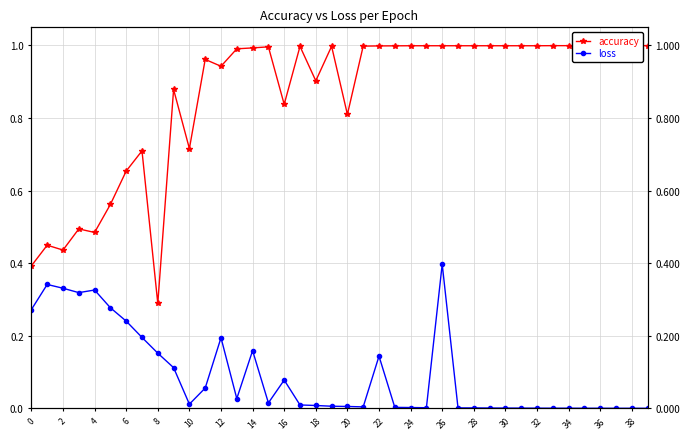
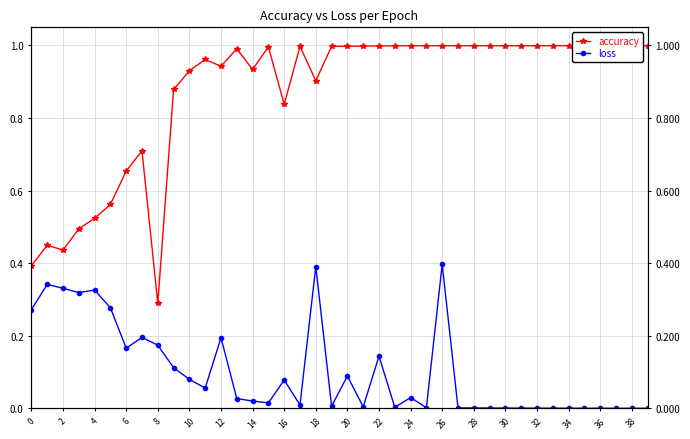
accuracy, 4: 0.48 -> 0.52
loss, 6: 0.24 -> 0.17
loss, 8: 0.15 -> 0.17
loss, 10: 0.01 -> 0.08
accuracy, 10: 0.72 -> 0.93
loss, 14: 0.16 -> 0.02
accuracy, 14: 0.99 -> 0.93
loss, 18: 0.01 -> 0.39
loss, 20: 0.01 -> 0.09
accuracy, 20: 0.81 -> 1.00
loss, 24: 0.00 -> 0.03
